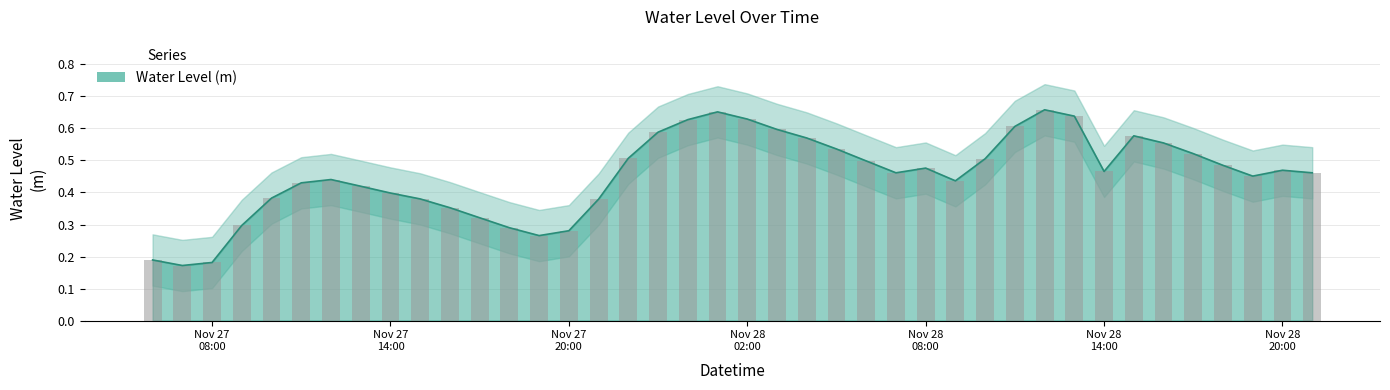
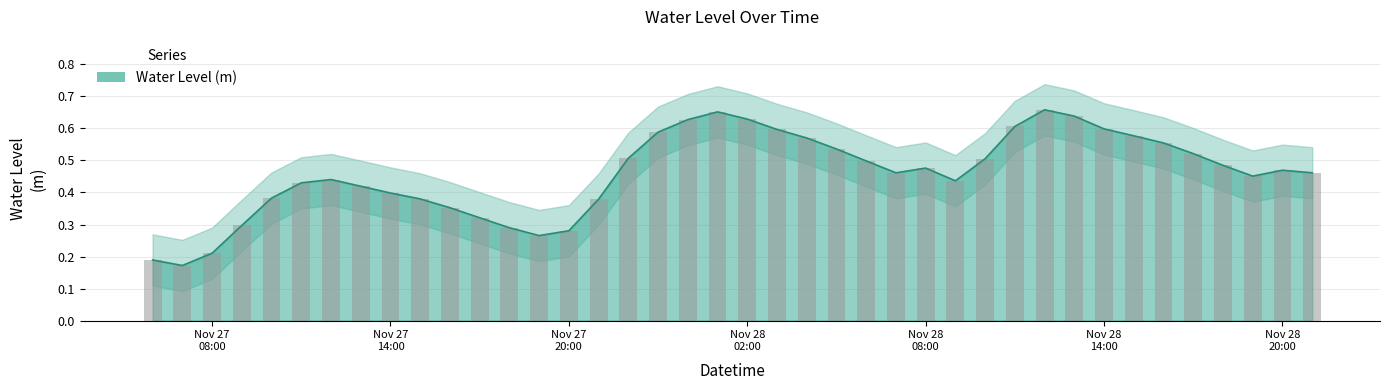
Water Level (m), Nov 27 08:00: 0.18 -> 0.21
Water Level (m), Nov 28 14:00: 0.47 -> 0.60
